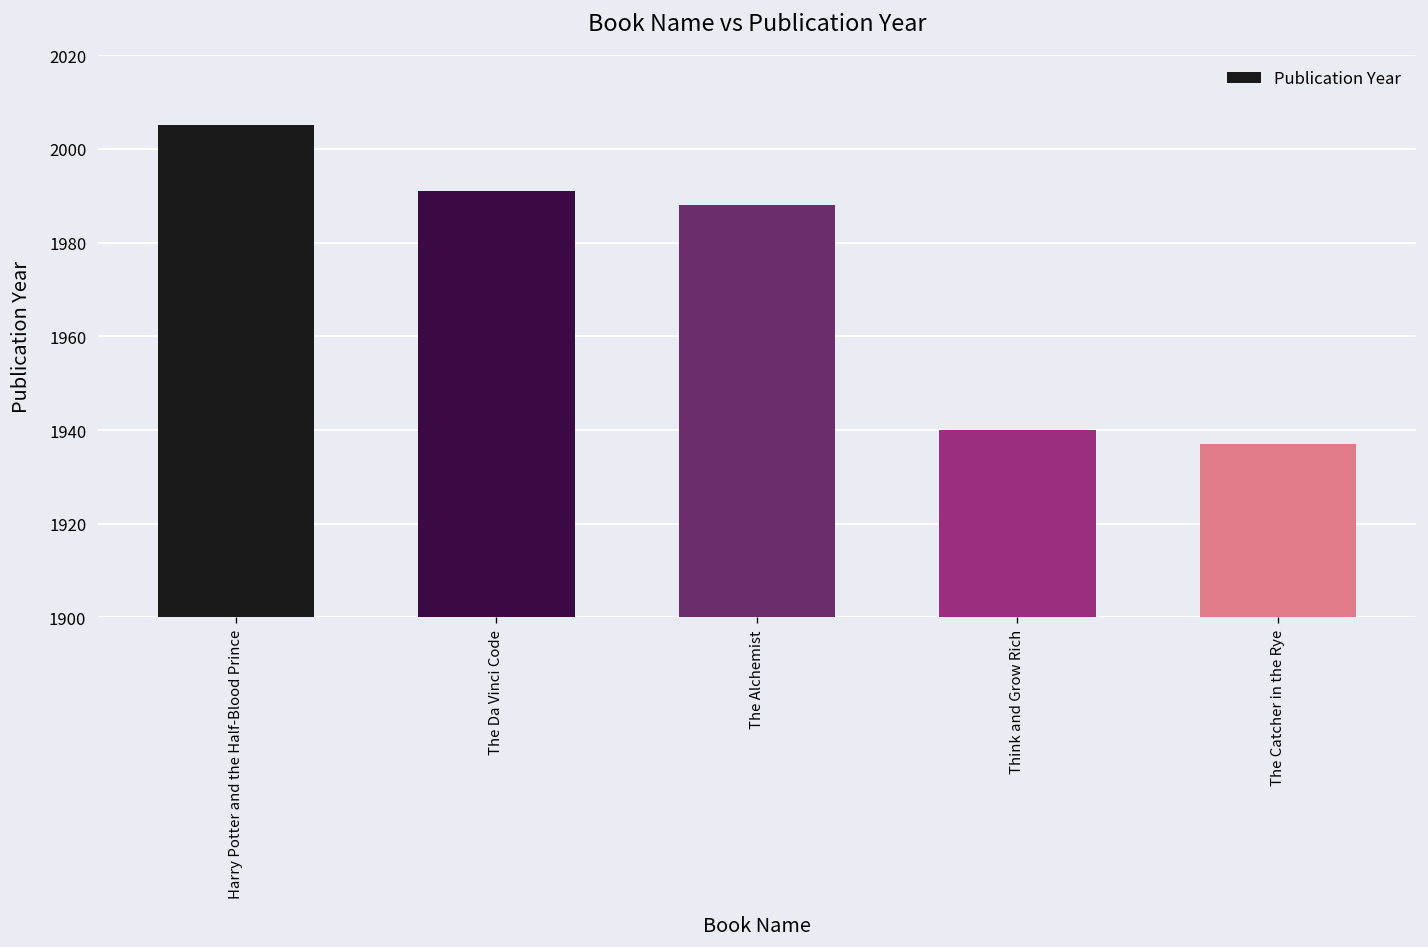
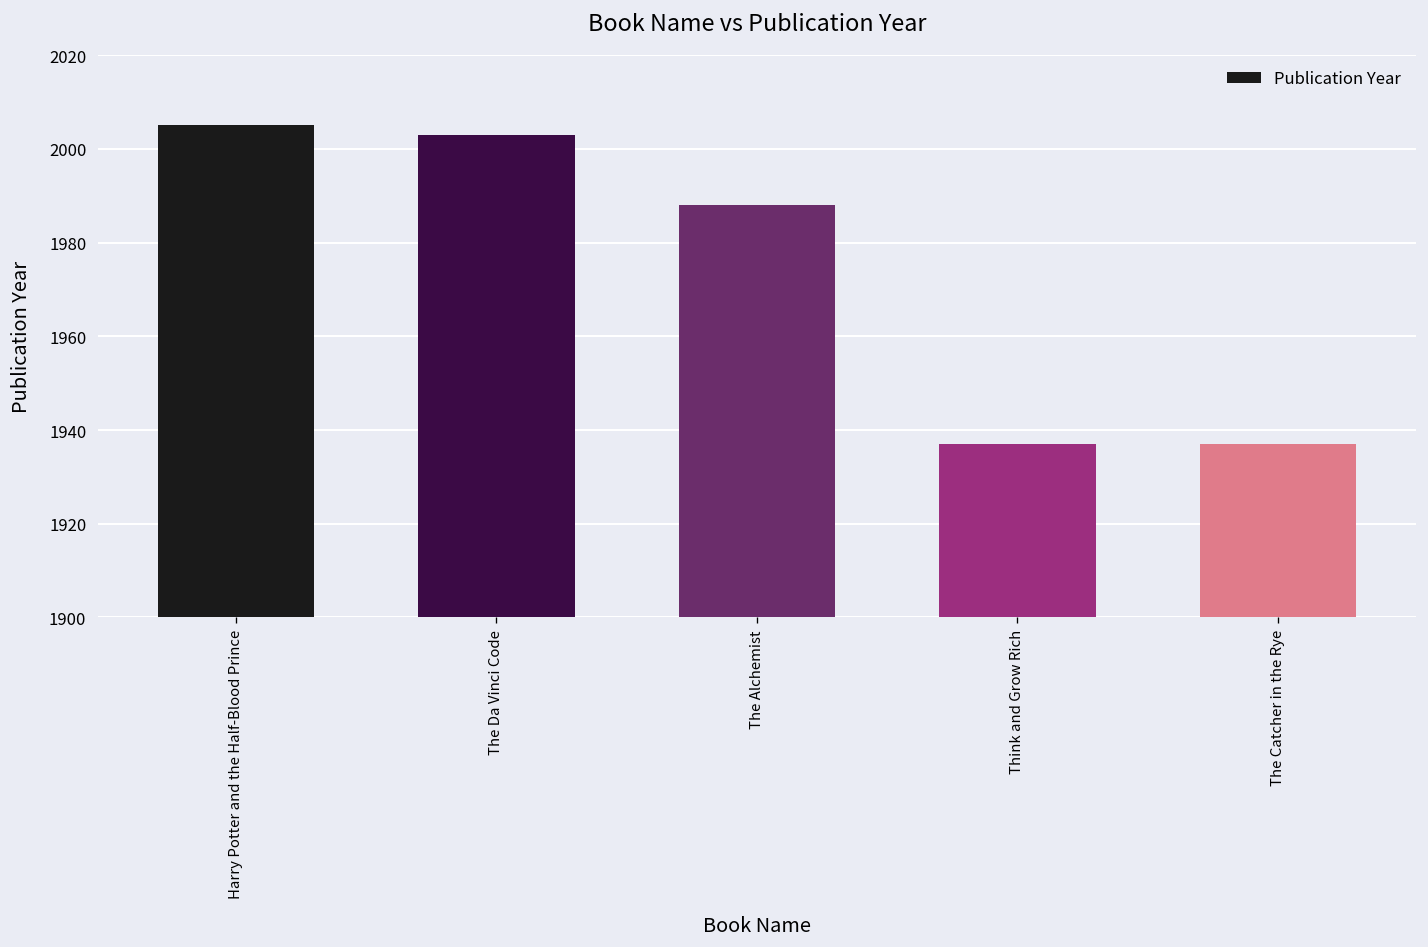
The Da Vinci Code: 1991 -> 2003
Think and Grow Rich: 1940 -> 1937
